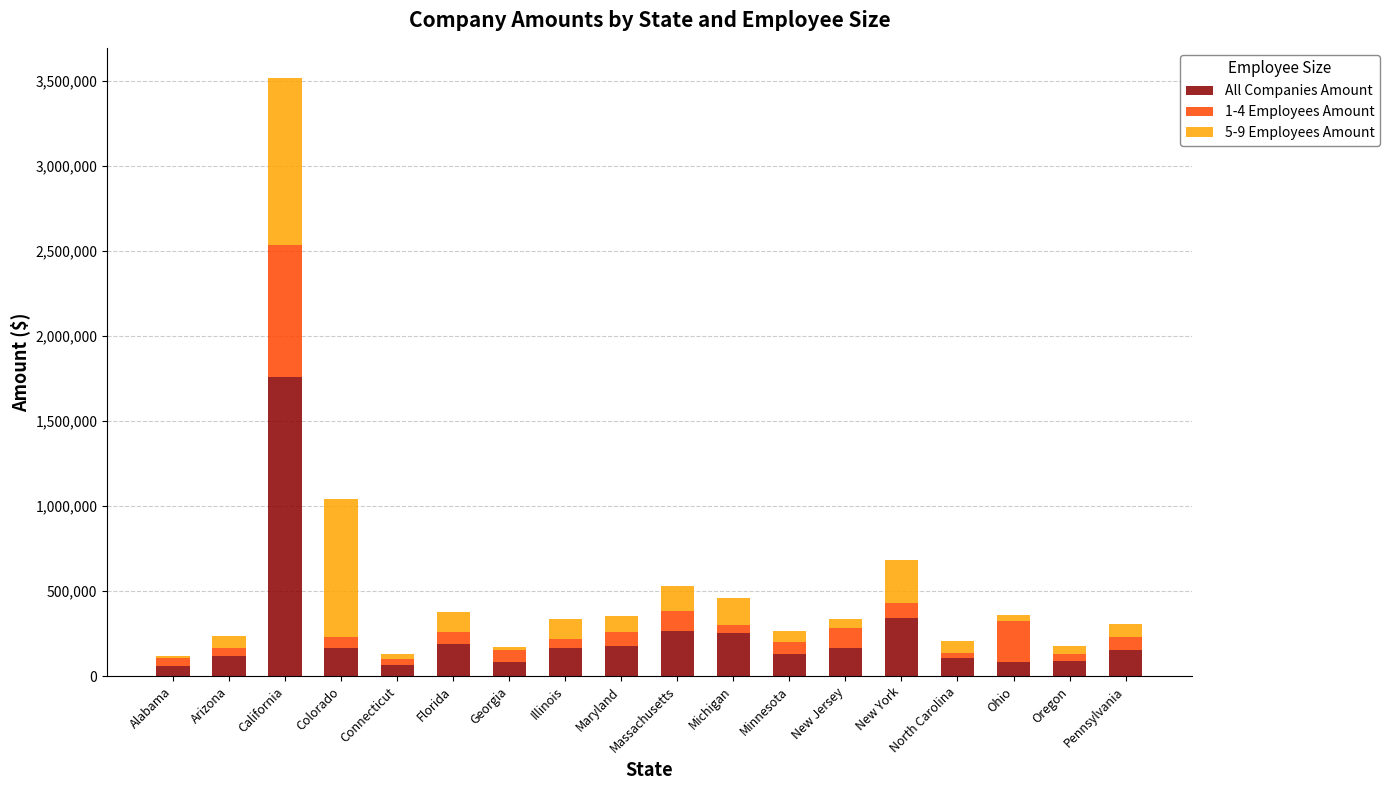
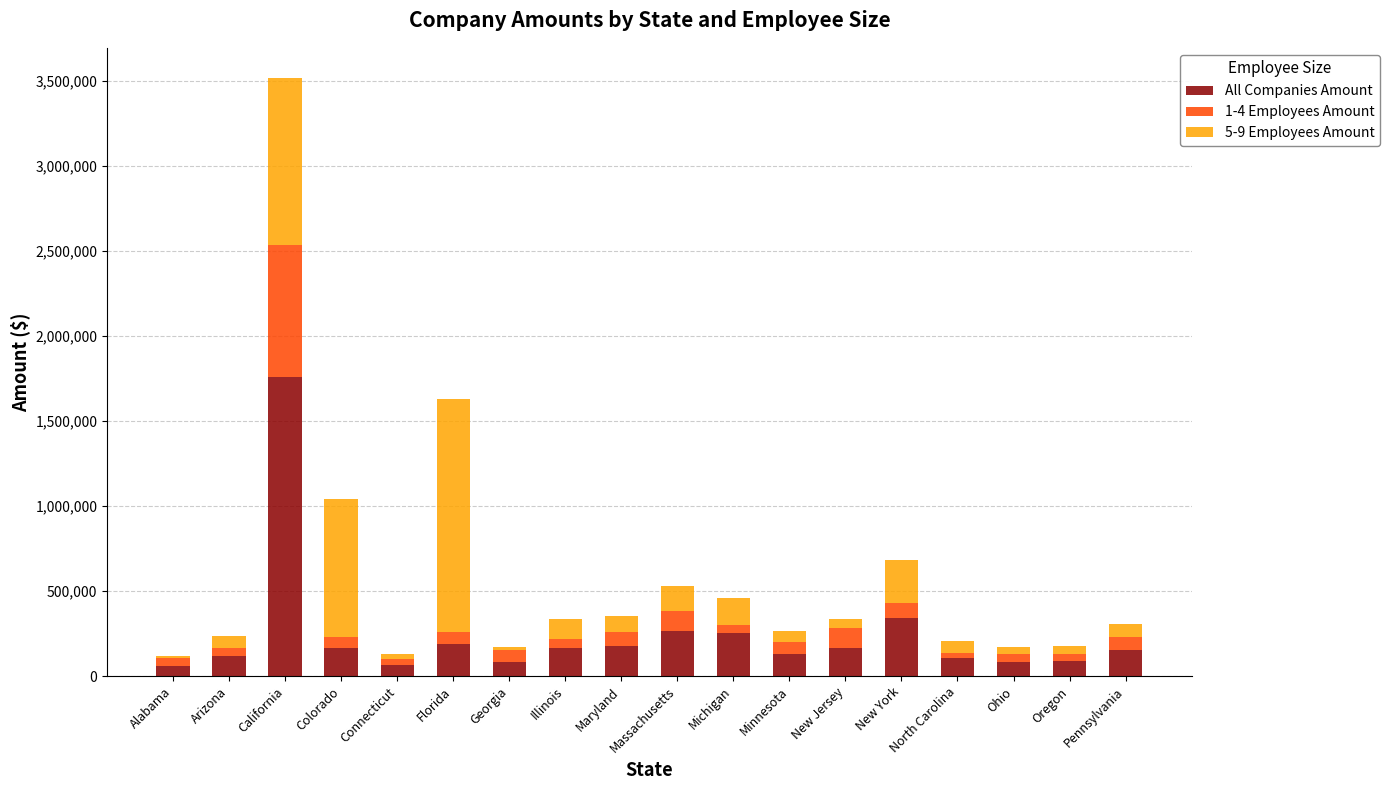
5-9 Employees Amount, Florida: 120,000 -> 1,370,000
1-4 Employees Amount, Ohio: 240,000 -> 50,000
